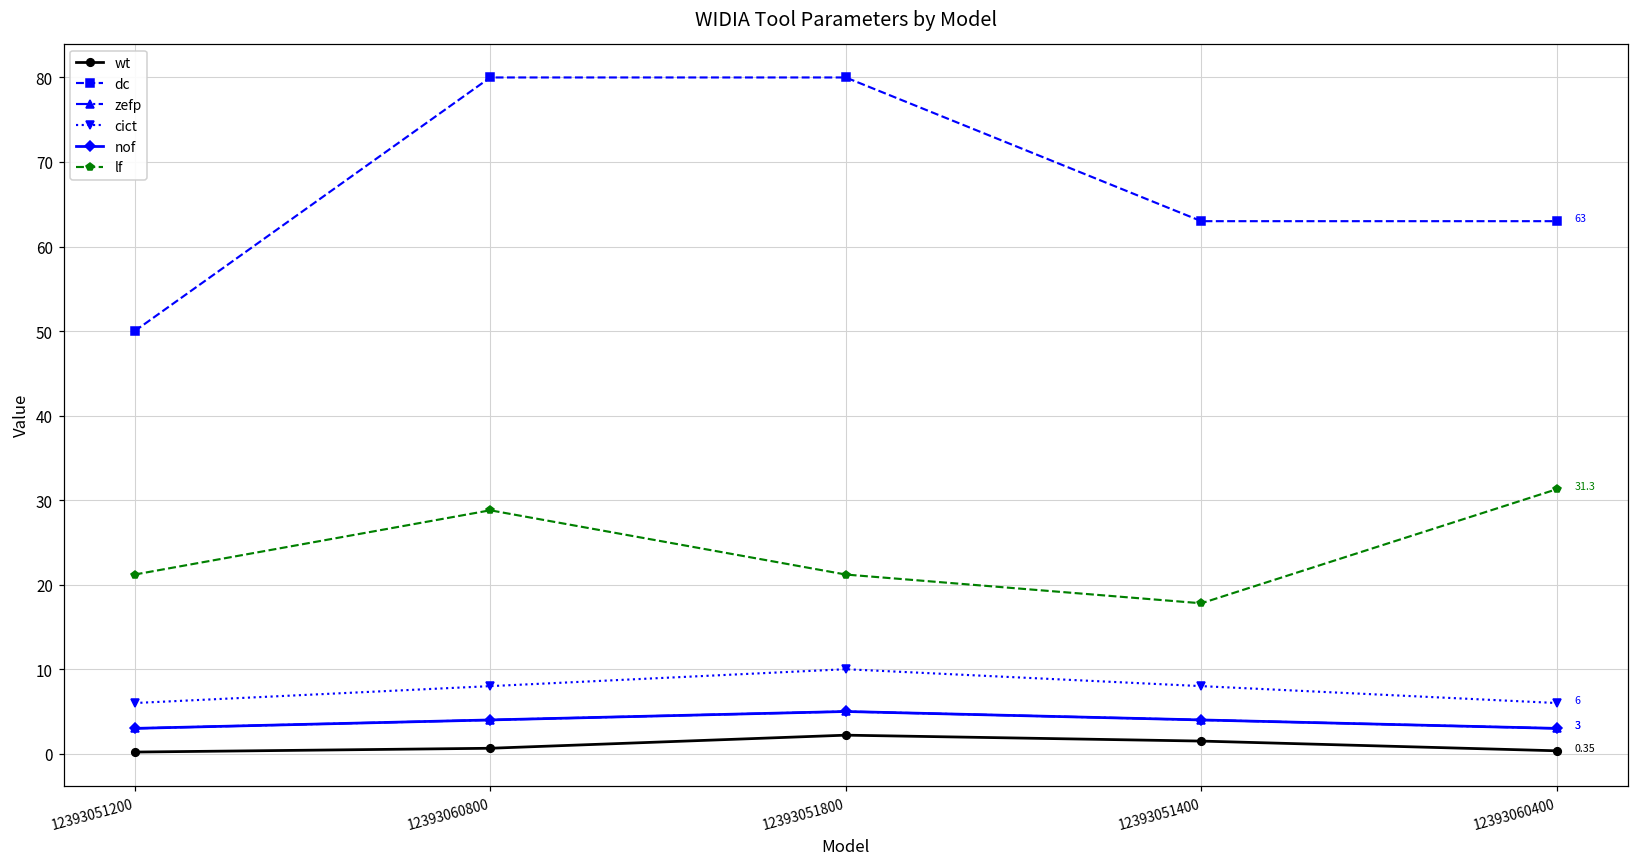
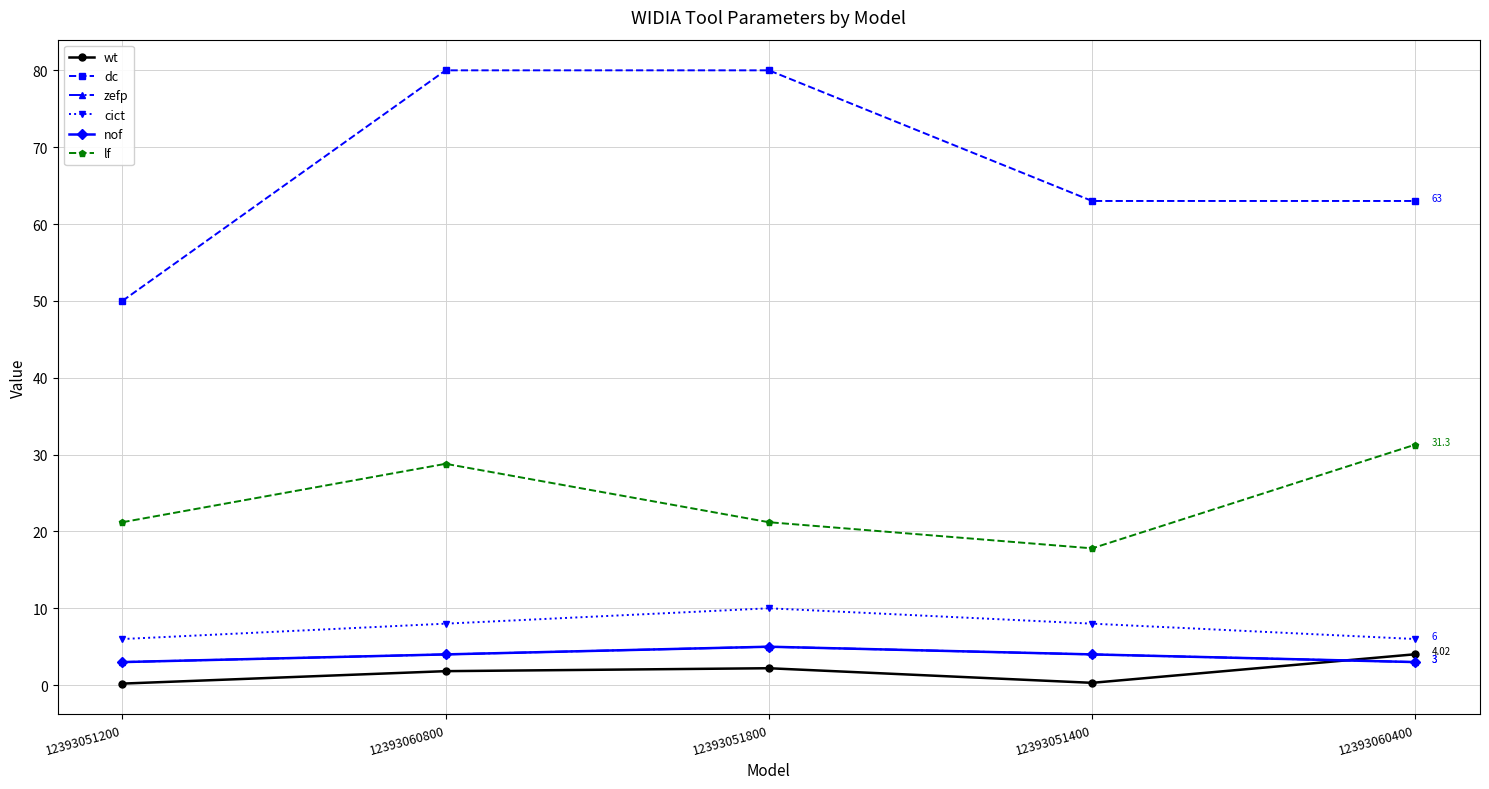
wt, 12393060800: 1 -> 2
wt, 12393051400: 2 -> 0
wt, 12393060400: 0.35 -> 4.02
